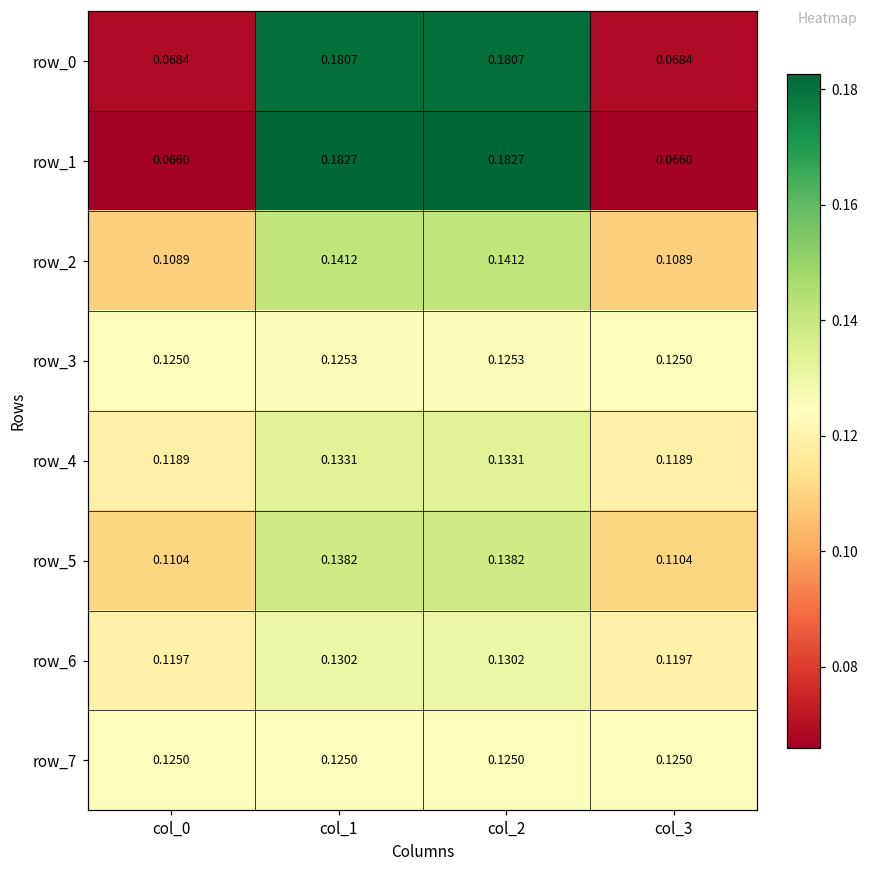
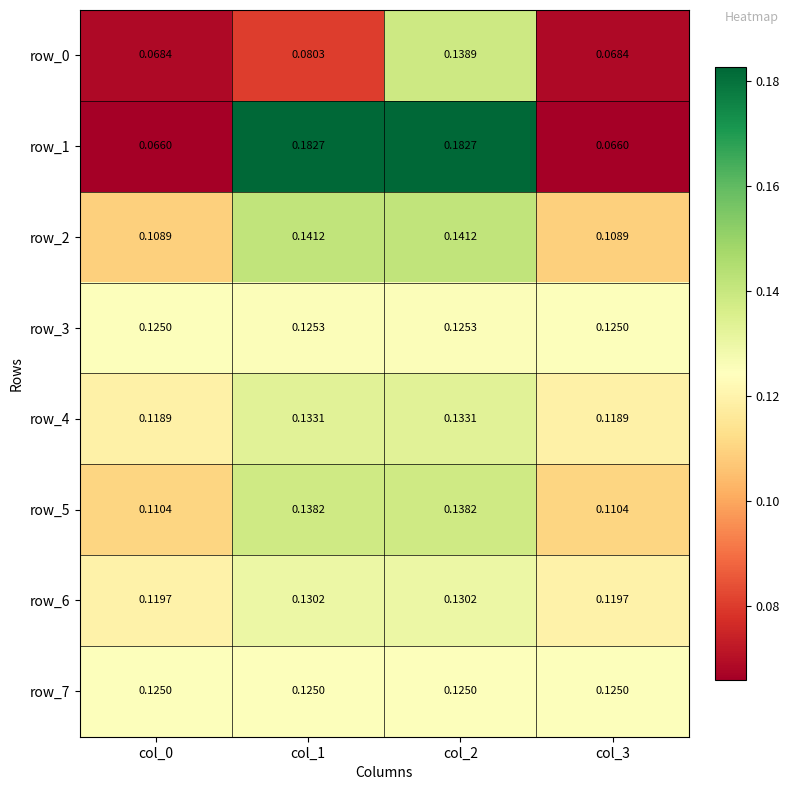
row_0, col_1: 0.1807 -> 0.0803
row_0, col_2: 0.1807 -> 0.1389
